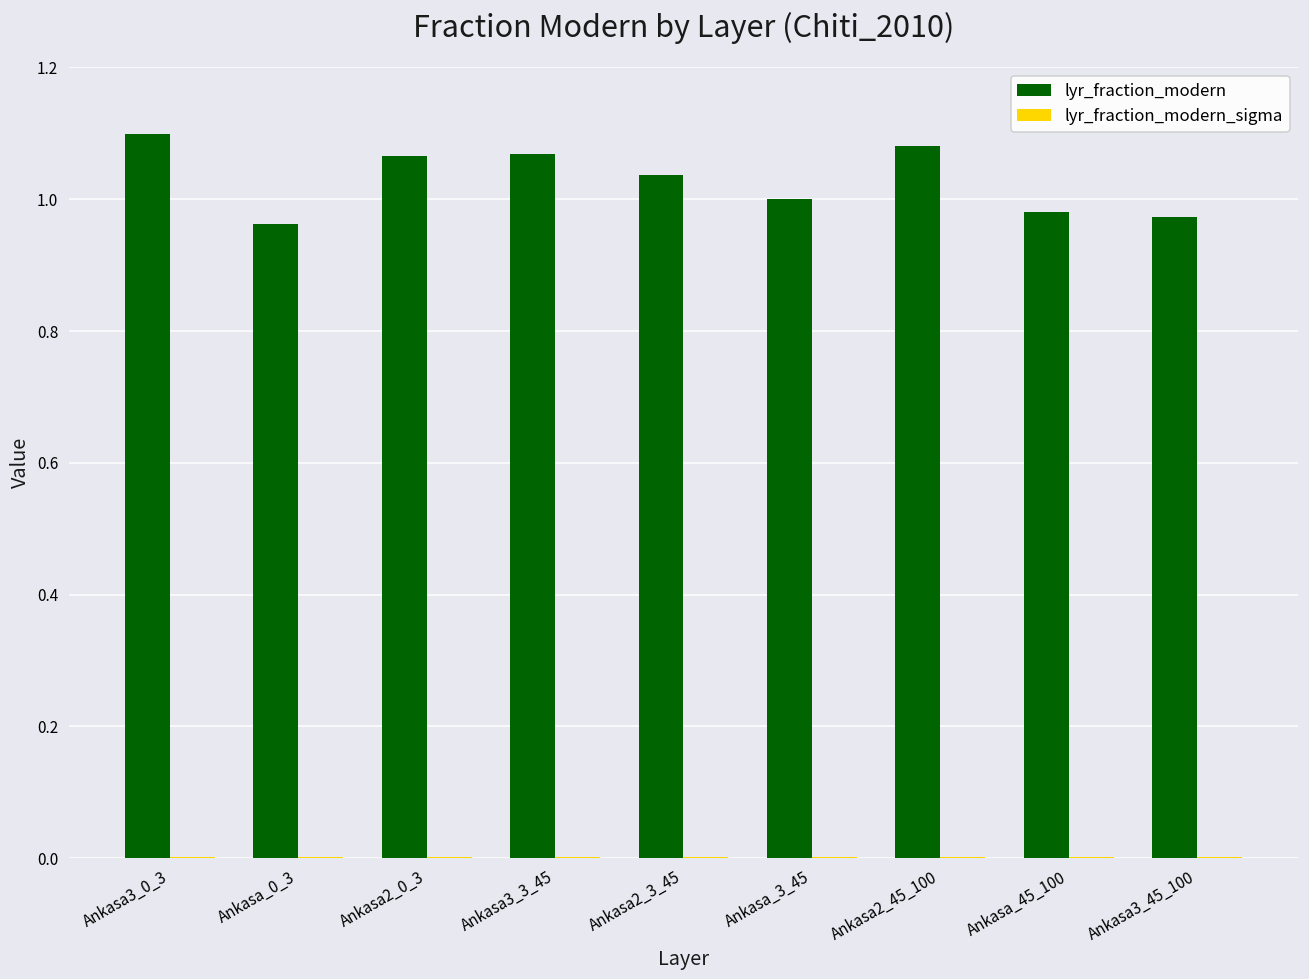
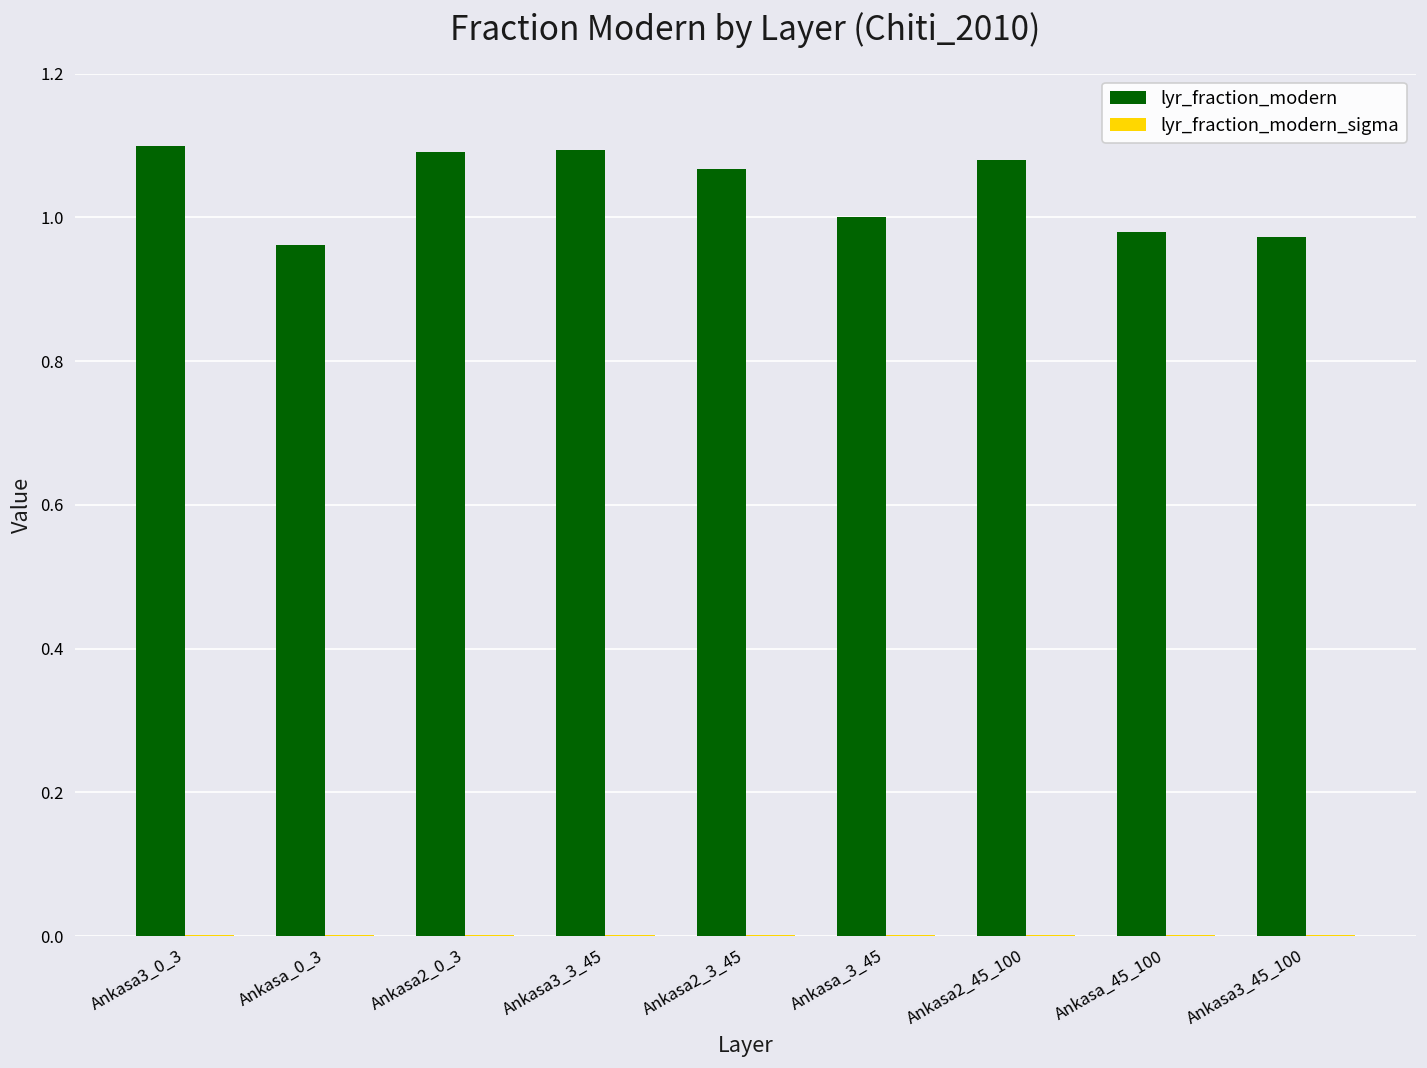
lyr_fraction_modern, Ankasa2_0_3: 1.07 -> 1.09
lyr_fraction_modern, Ankasa3_3_45: 1.07 -> 1.09
lyr_fraction_modern, Ankasa2_3_45: 1.04 -> 1.07
